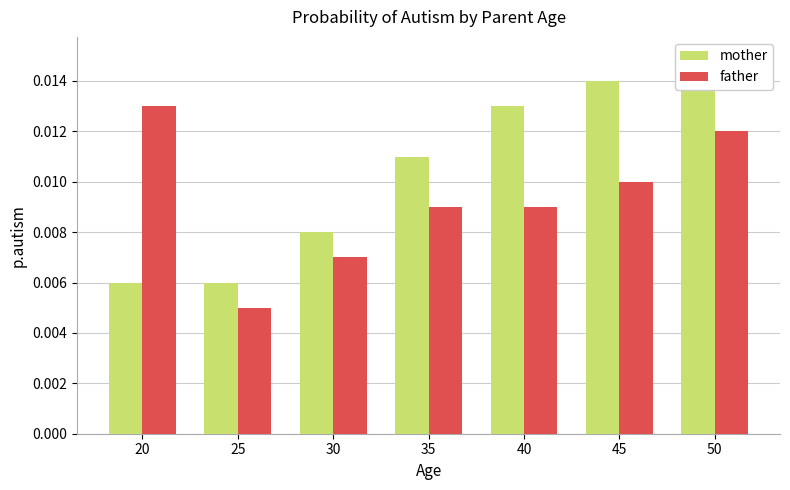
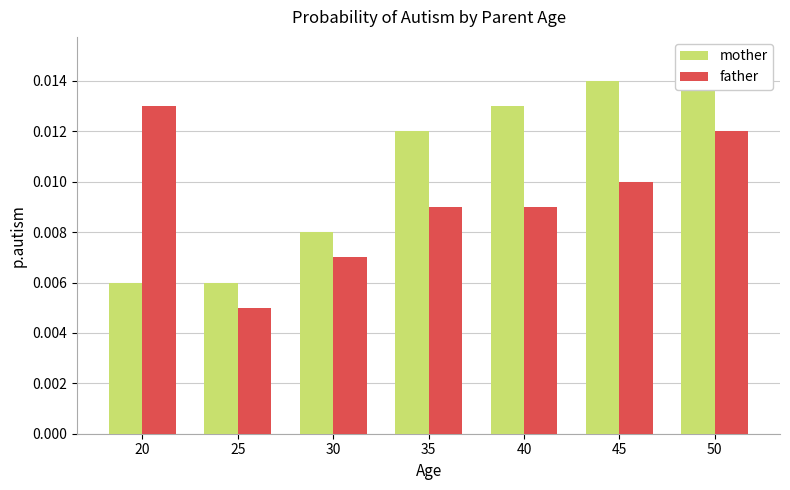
mother, 35: 0.011 -> 0.012
